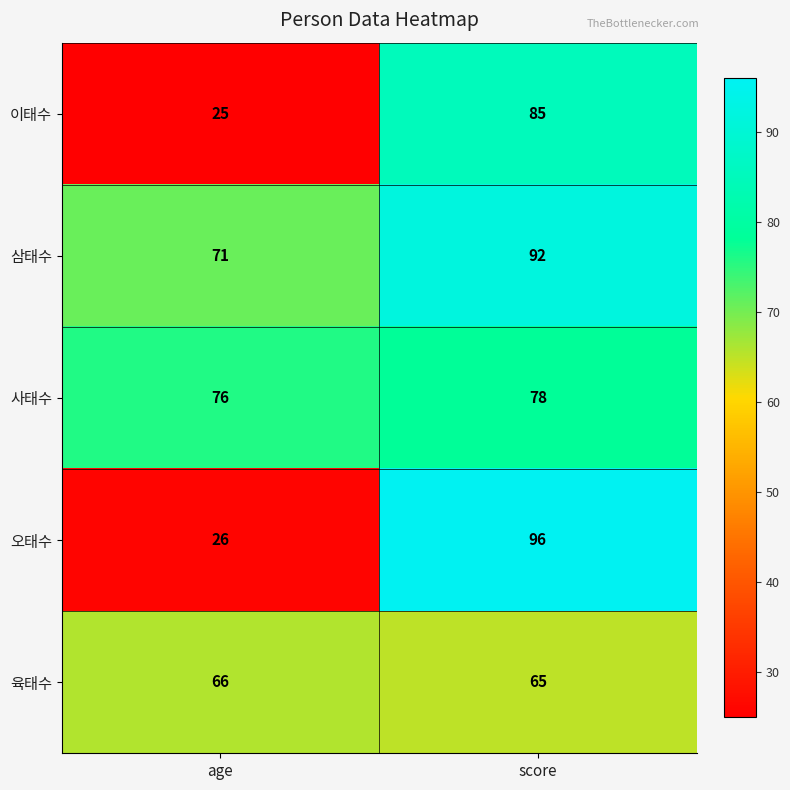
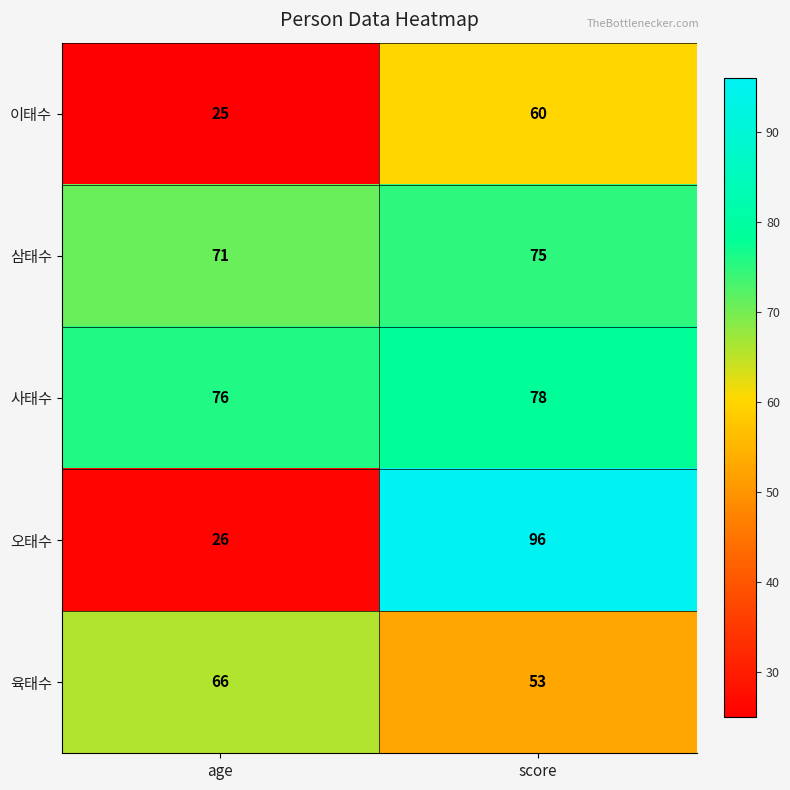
이태수, score: 85 -> 60
삼태수, score: 92 -> 75
육태수, score: 65 -> 53
